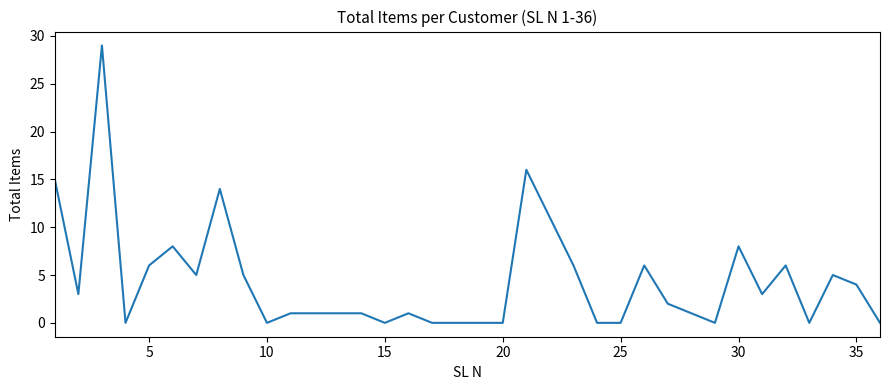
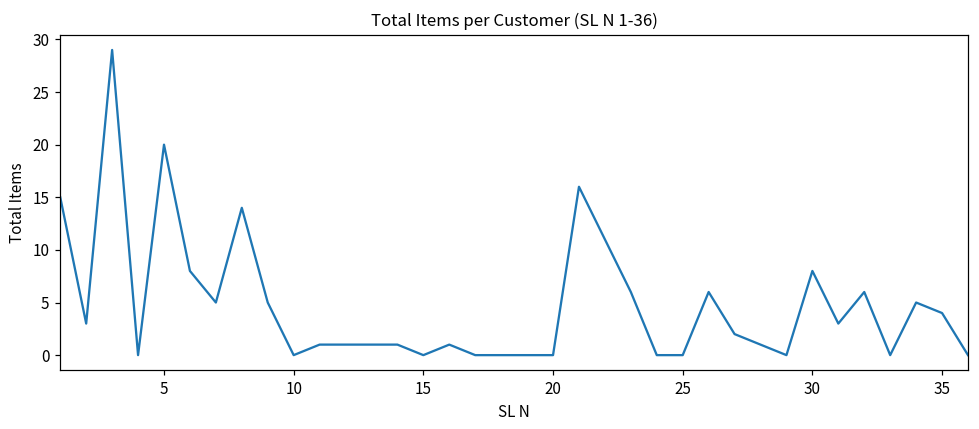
5: 6 -> 20
